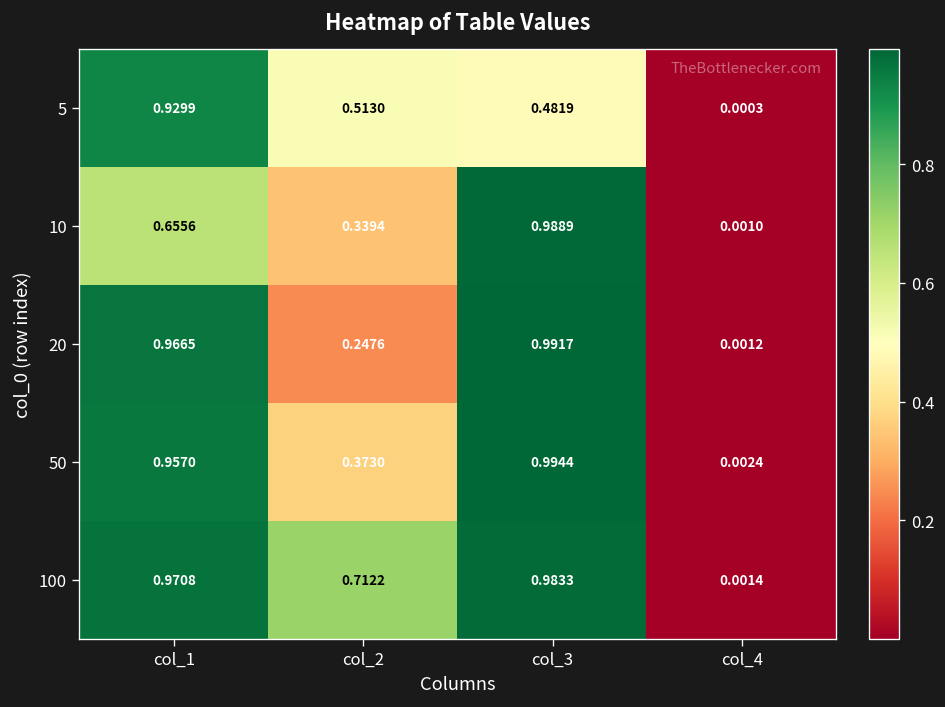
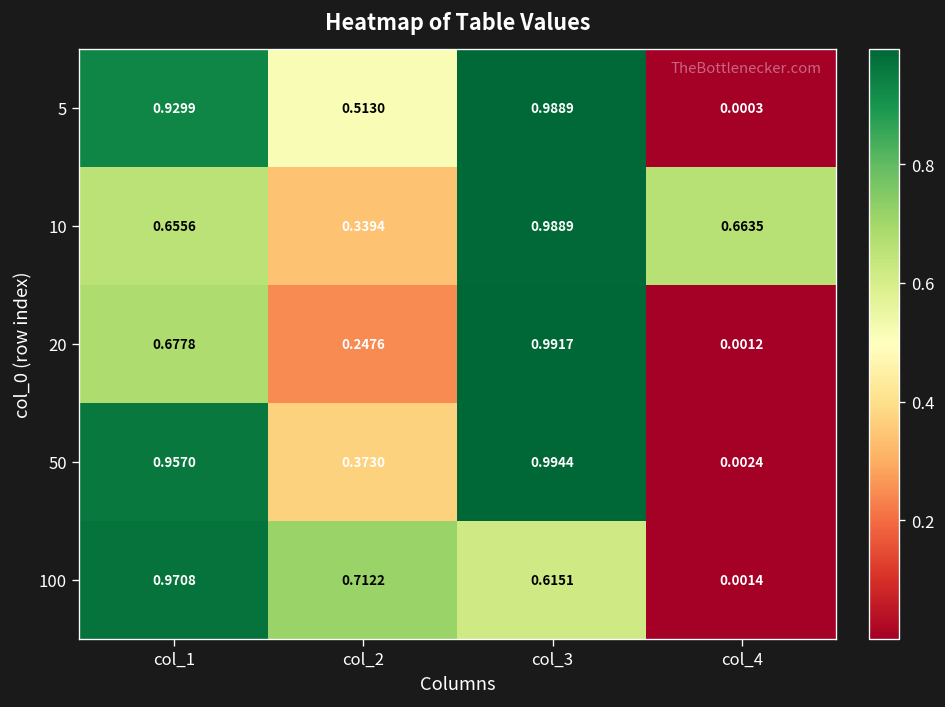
5, col_3: 0.4819 -> 0.9889
10, col_4: 0.0010 -> 0.6635
20, col_1: 0.9665 -> 0.6778
100, col_3: 0.9833 -> 0.6151
